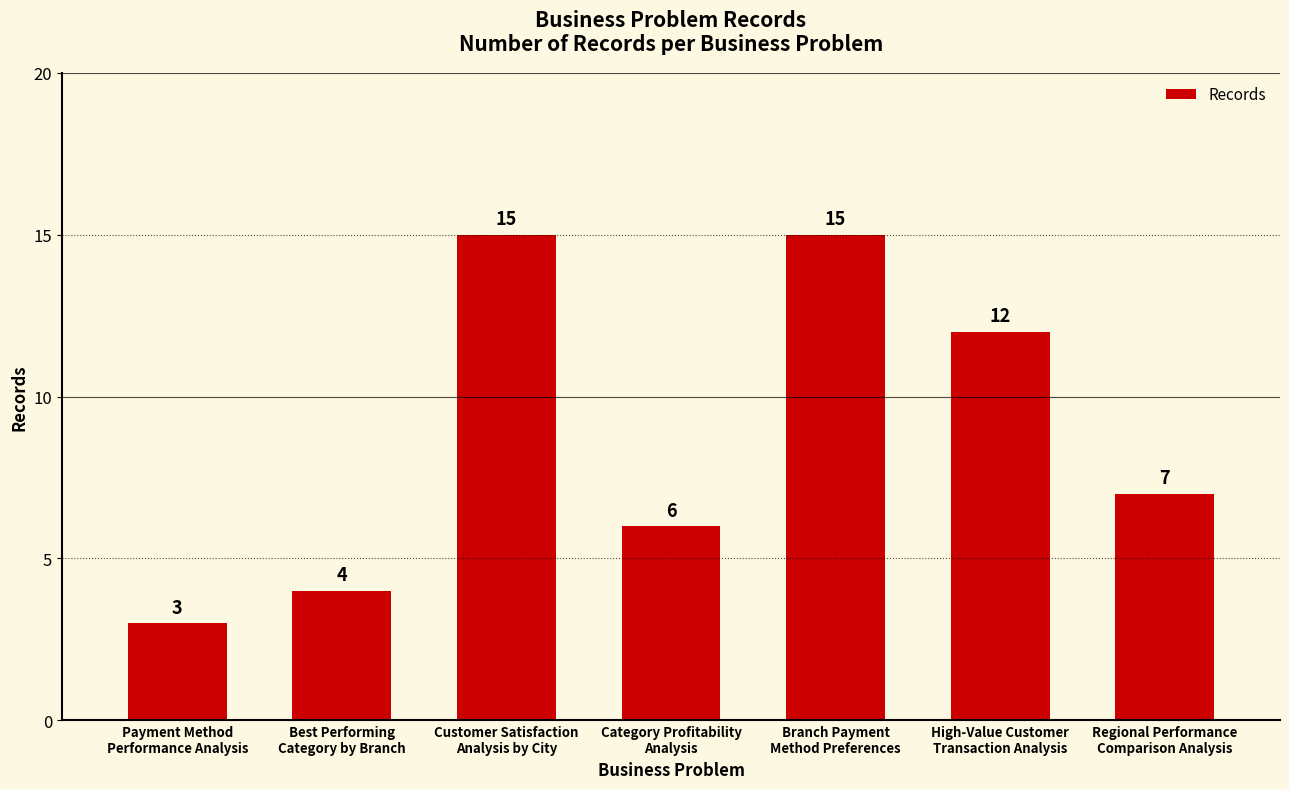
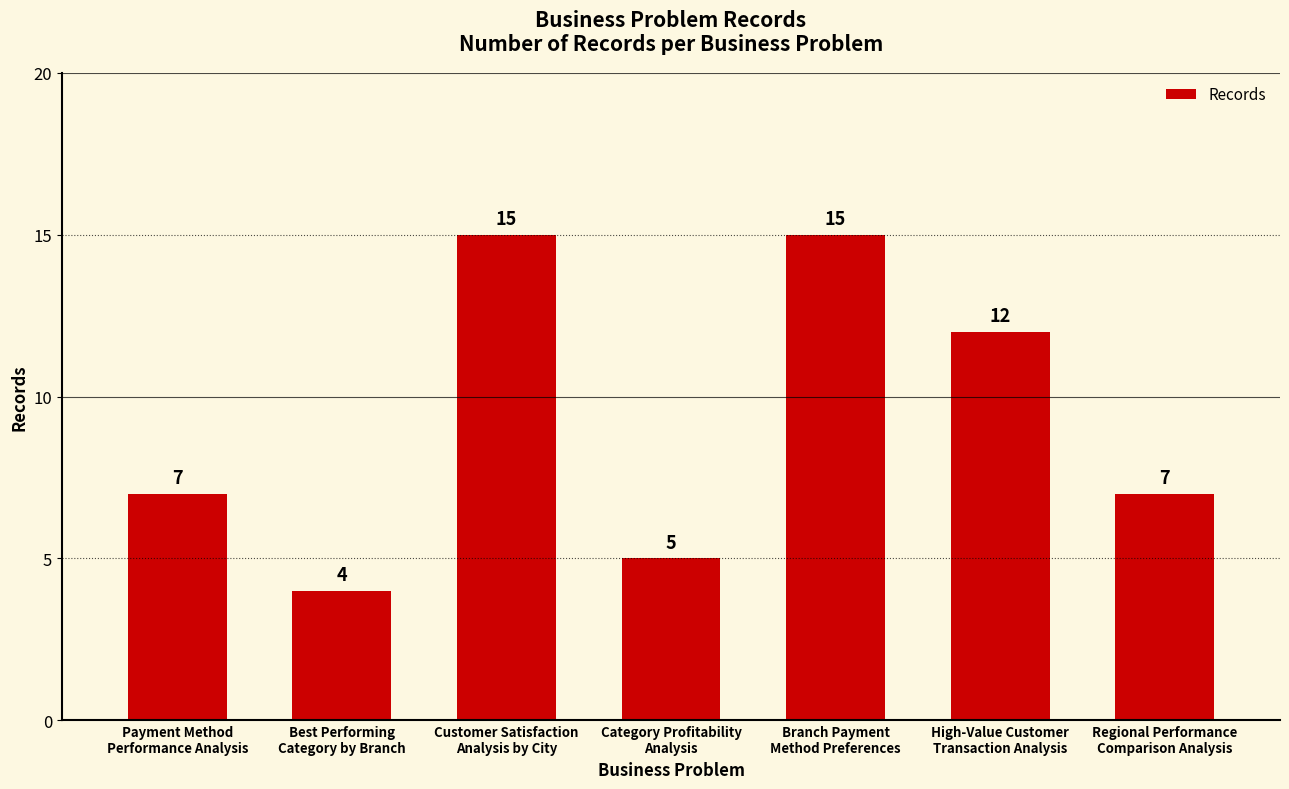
Payment Method Performance Analysis: 3 -> 7
Category Profitability Analysis: 6 -> 5
